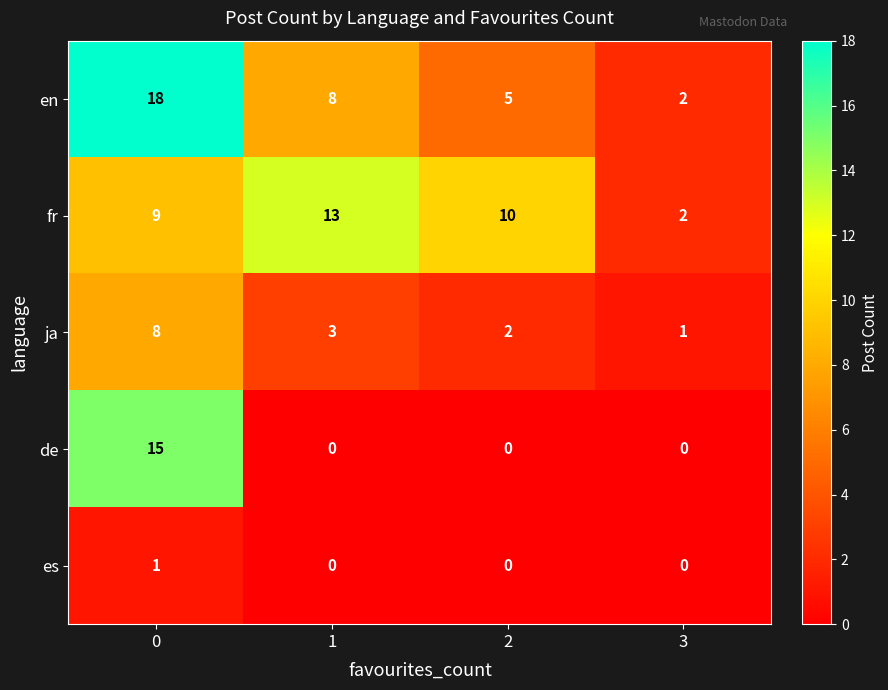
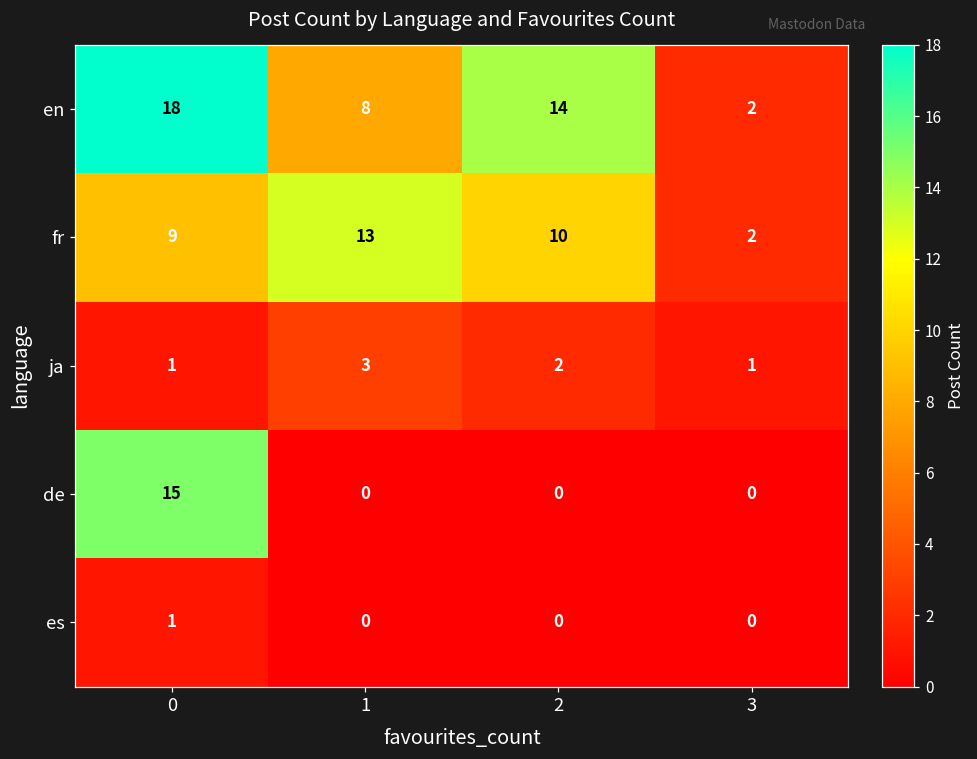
en, 2: 5 -> 14
ja, 0: 8 -> 1
